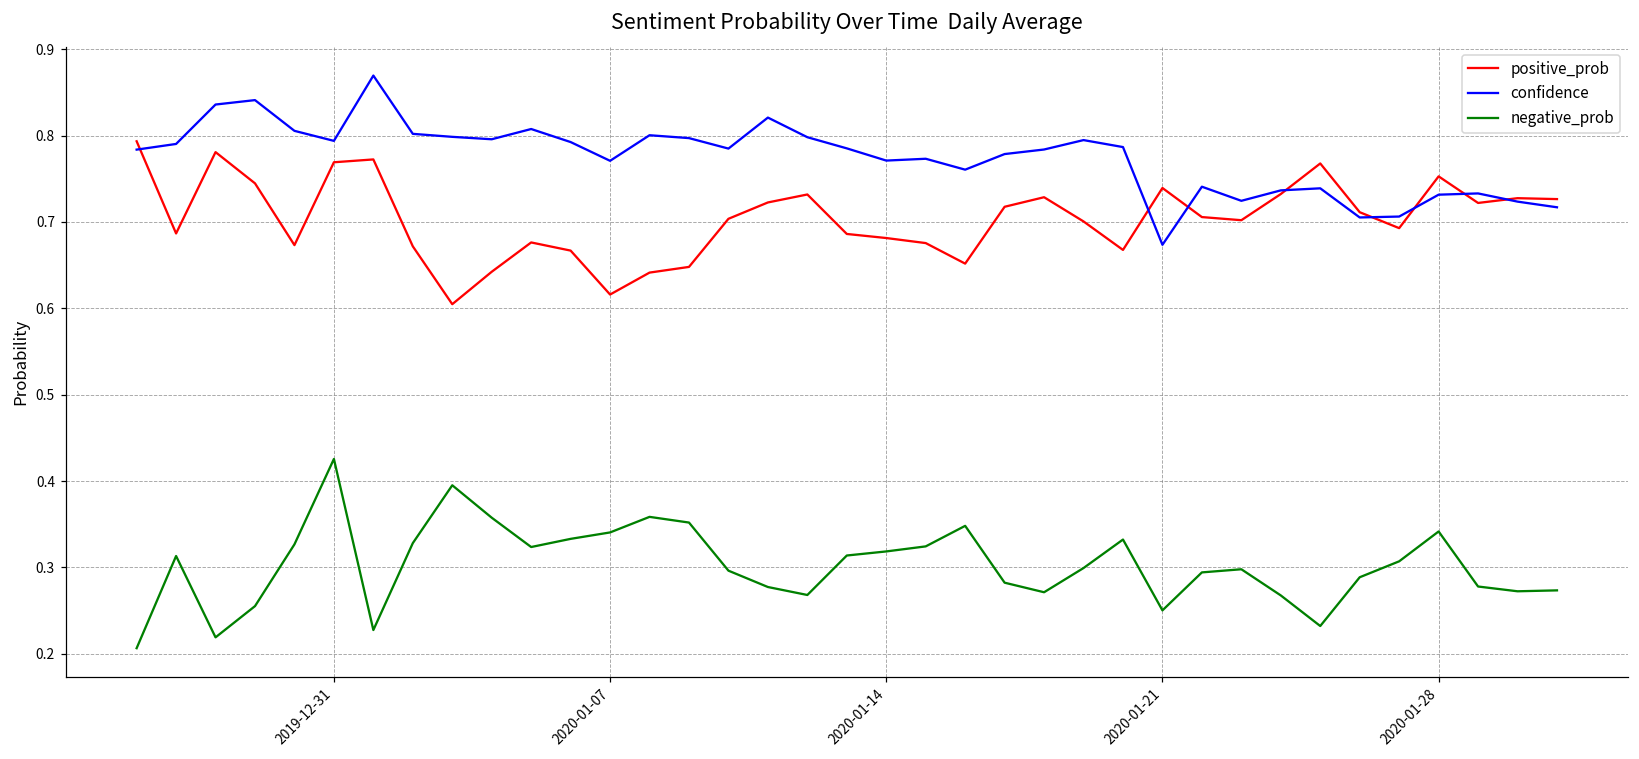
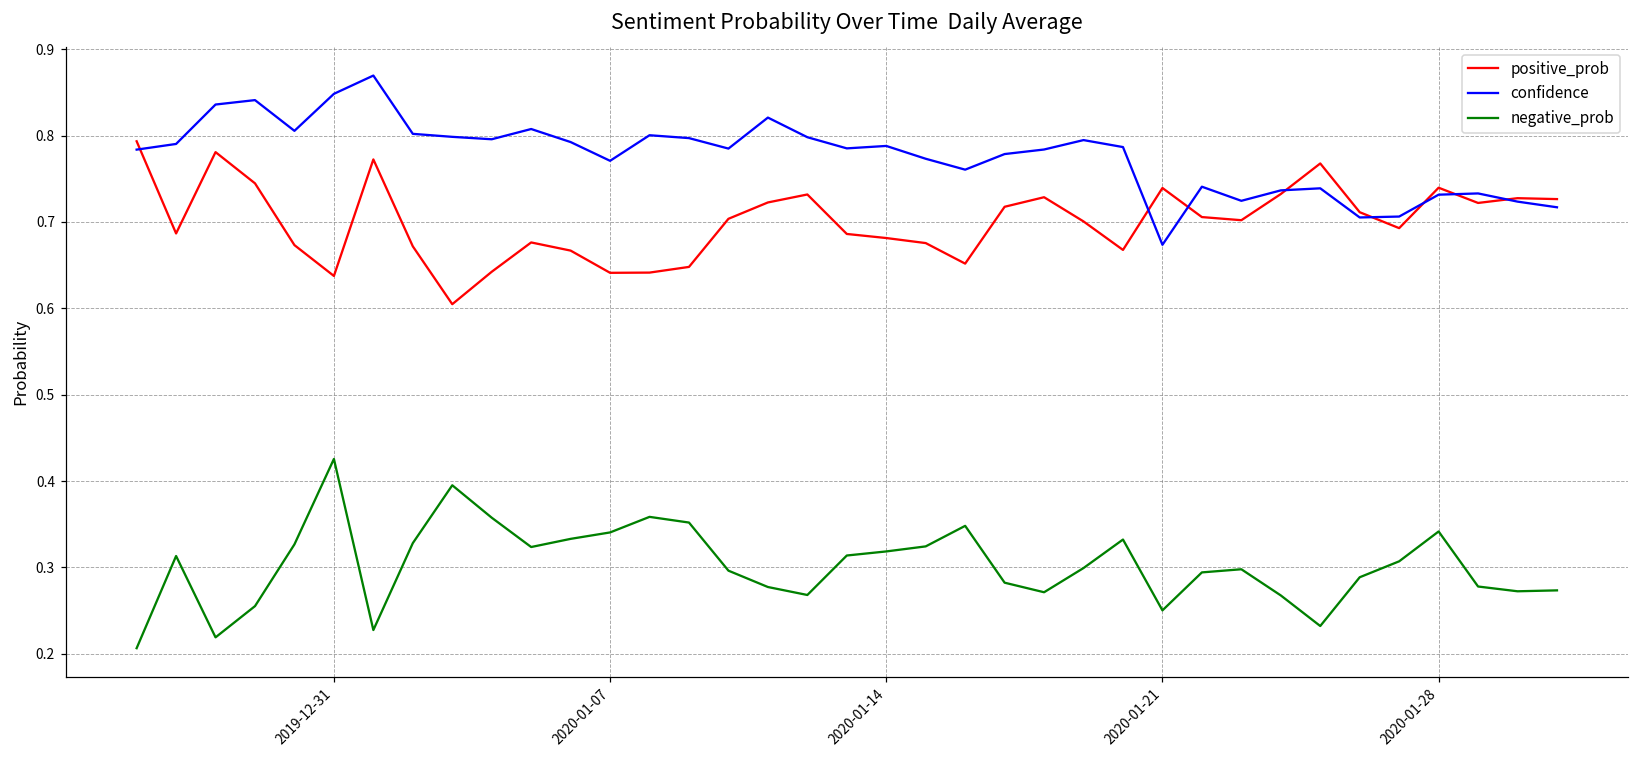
positive_prob, 2019-12-31: 0.77 -> 0.64
confidence, 2019-12-31: 0.79 -> 0.85
positive_prob, 2020-01-07: 0.62 -> 0.64
confidence, 2020-01-14: 0.77 -> 0.79
positive_prob, 2020-01-28: 0.75 -> 0.74
